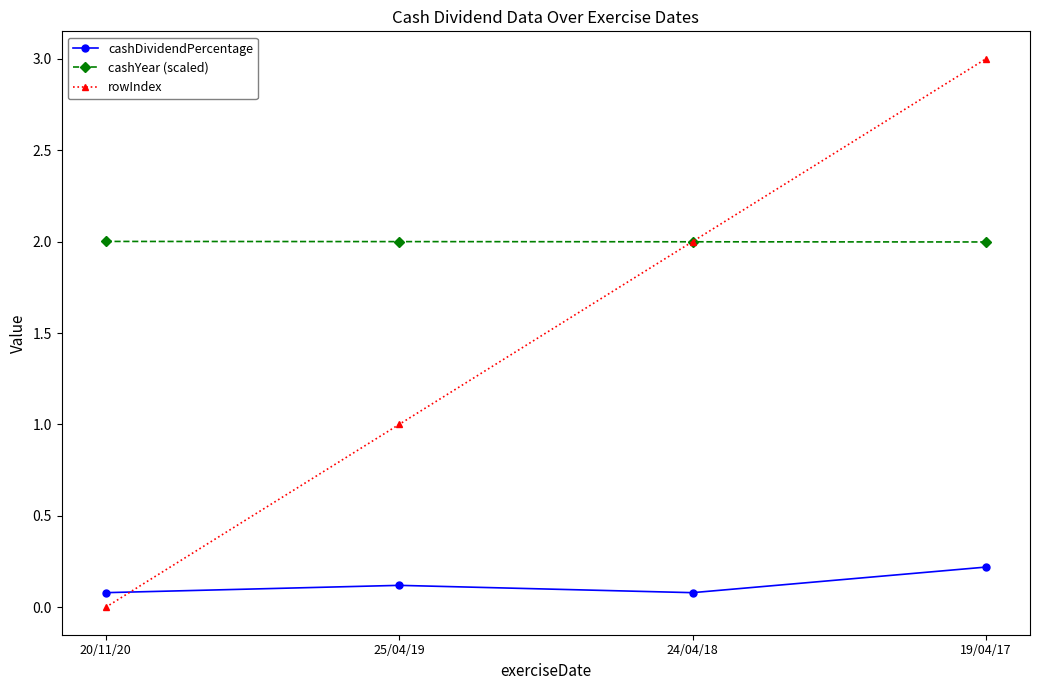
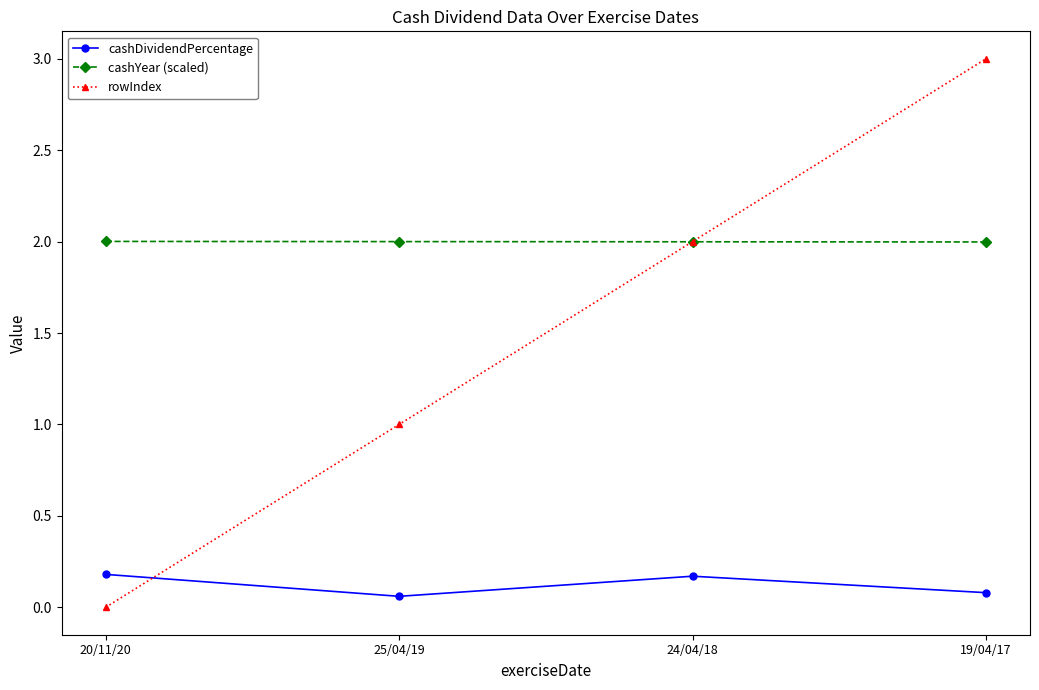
cashDividendPercentage, 20/11/20: 0.08 -> 0.18
cashDividendPercentage, 25/04/19: 0.12 -> 0.06
cashDividendPercentage, 24/04/18: 0.08 -> 0.17
cashDividendPercentage, 19/04/17: 0.22 -> 0.08
